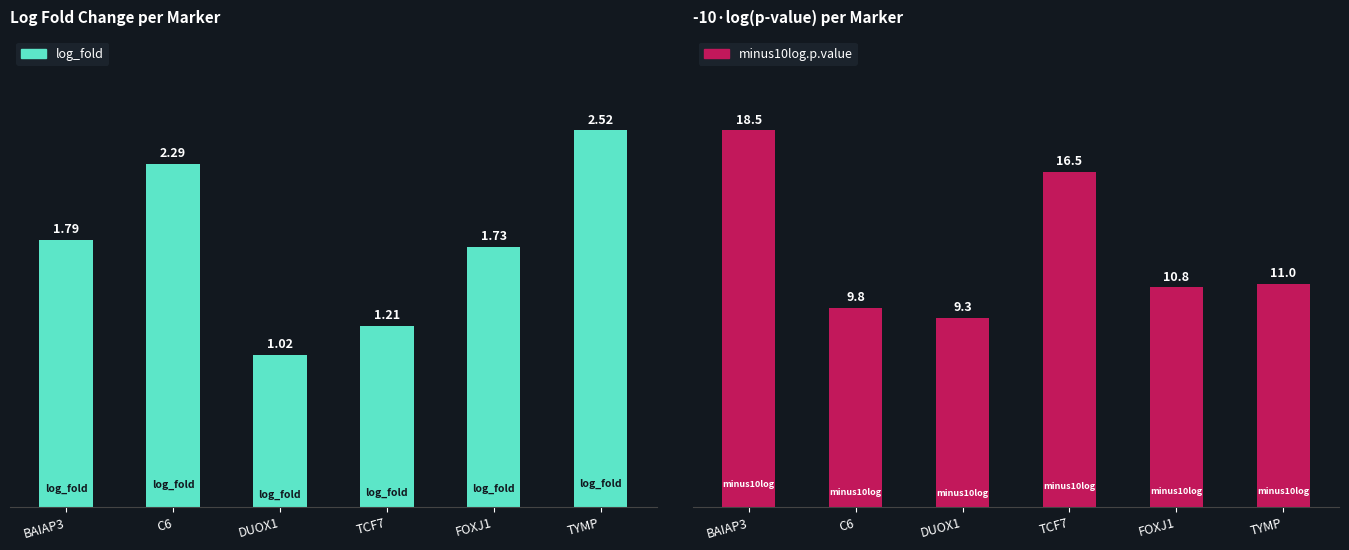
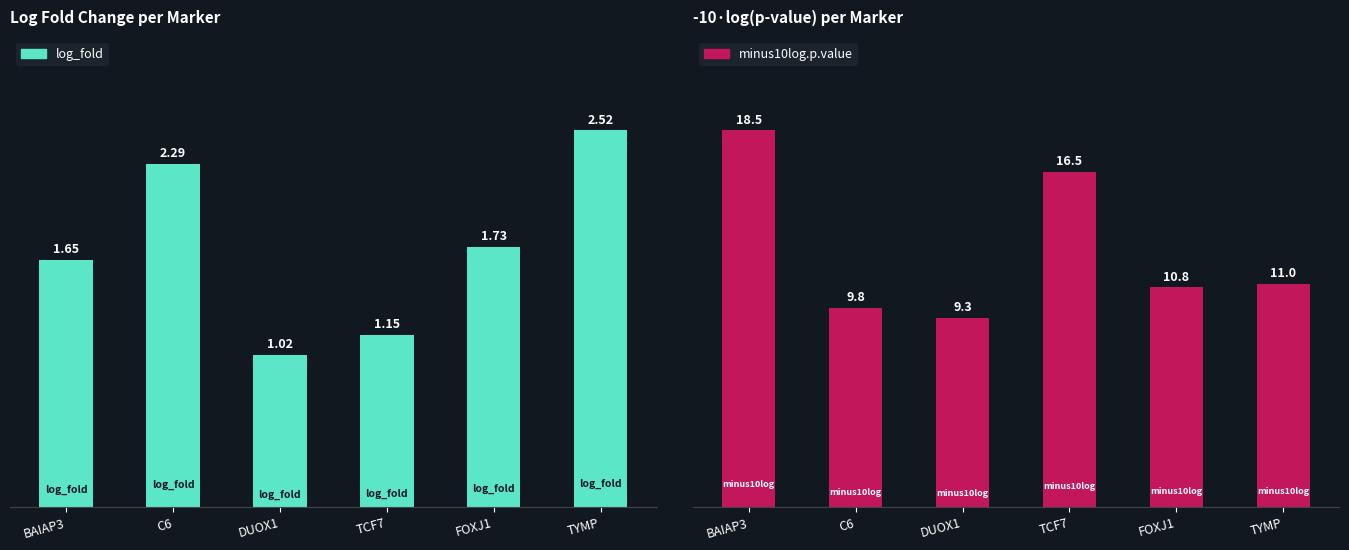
Log Fold Change per Marker, BAIAP3: 1.79 -> 1.65
Log Fold Change per Marker, TCF7: 1.21 -> 1.15
